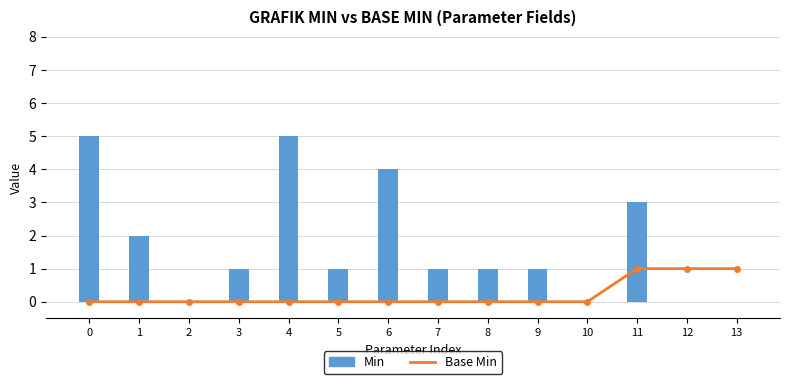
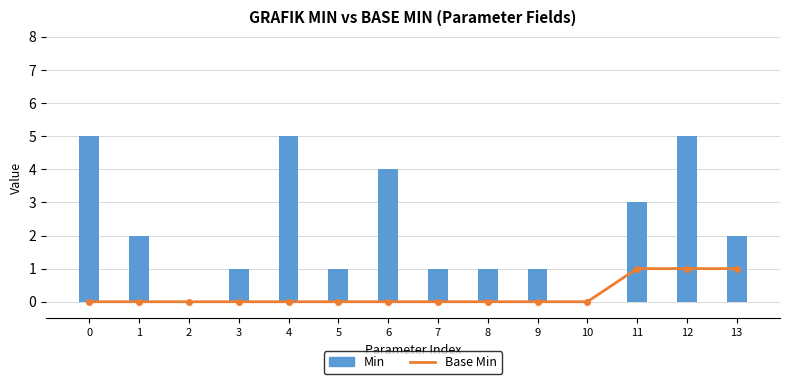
Min, 12: 0 -> 5
Min, 13: 0 -> 2
